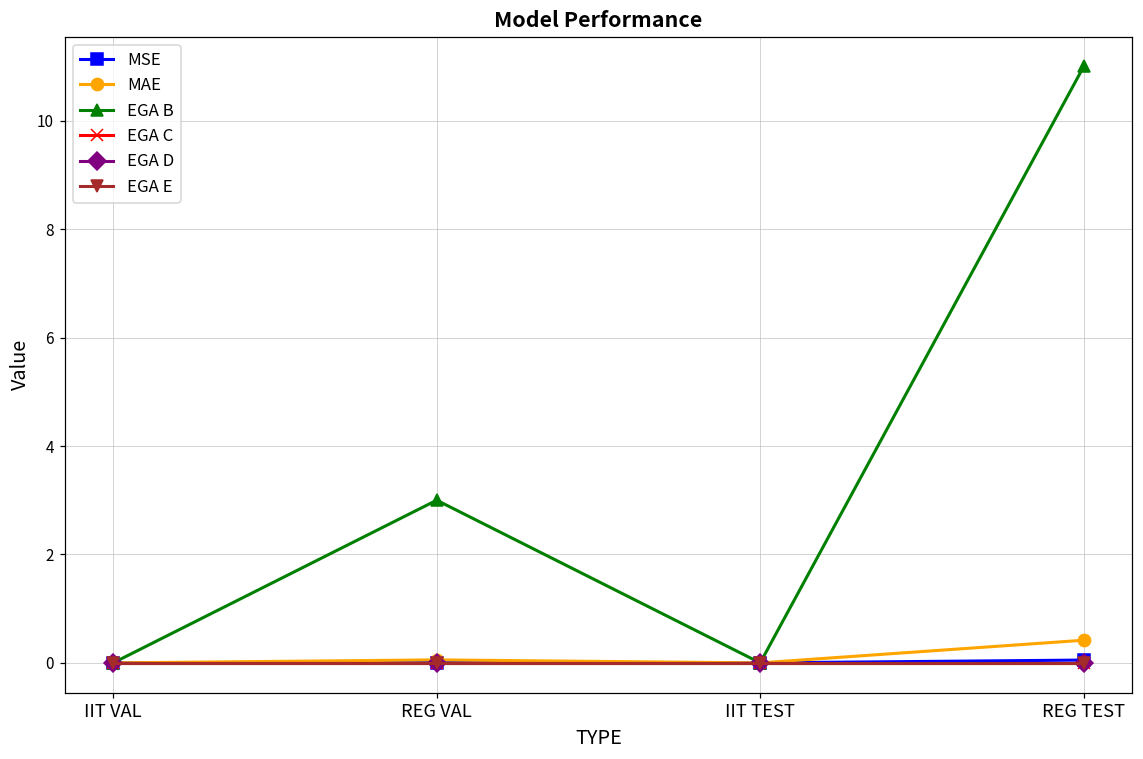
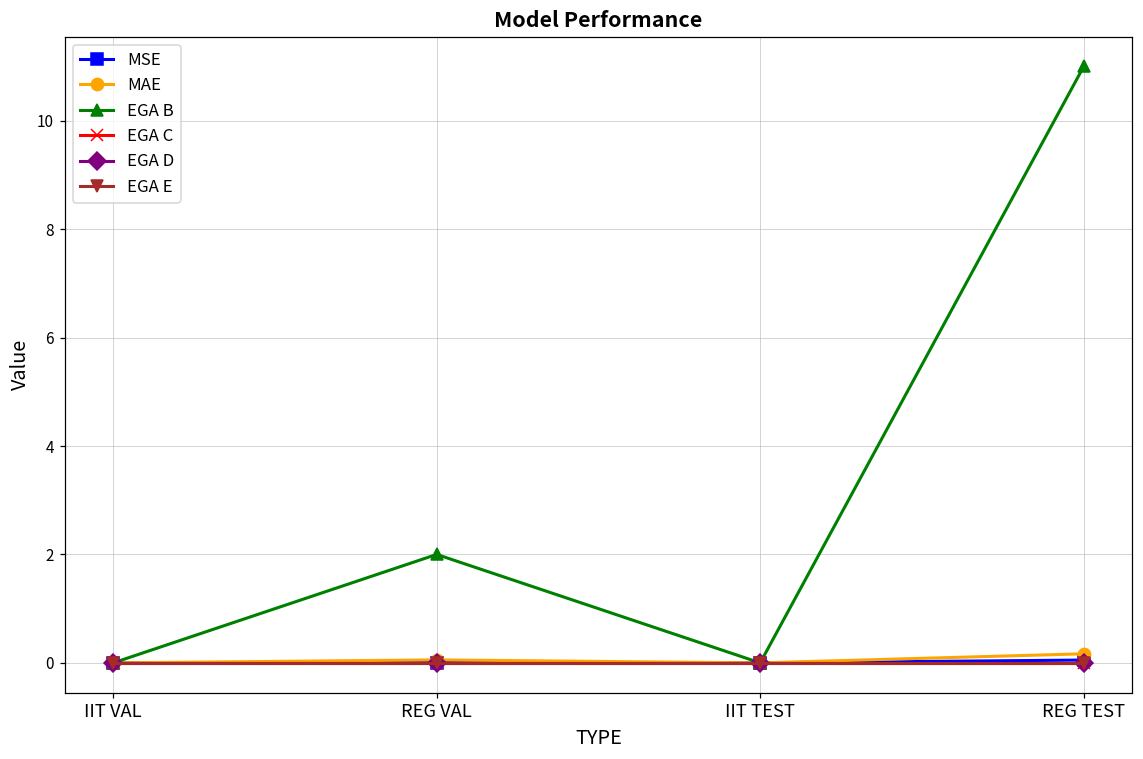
EGA B, REG VAL: 3 -> 2
MAE, REG TEST: 0.4 -> 0.2
